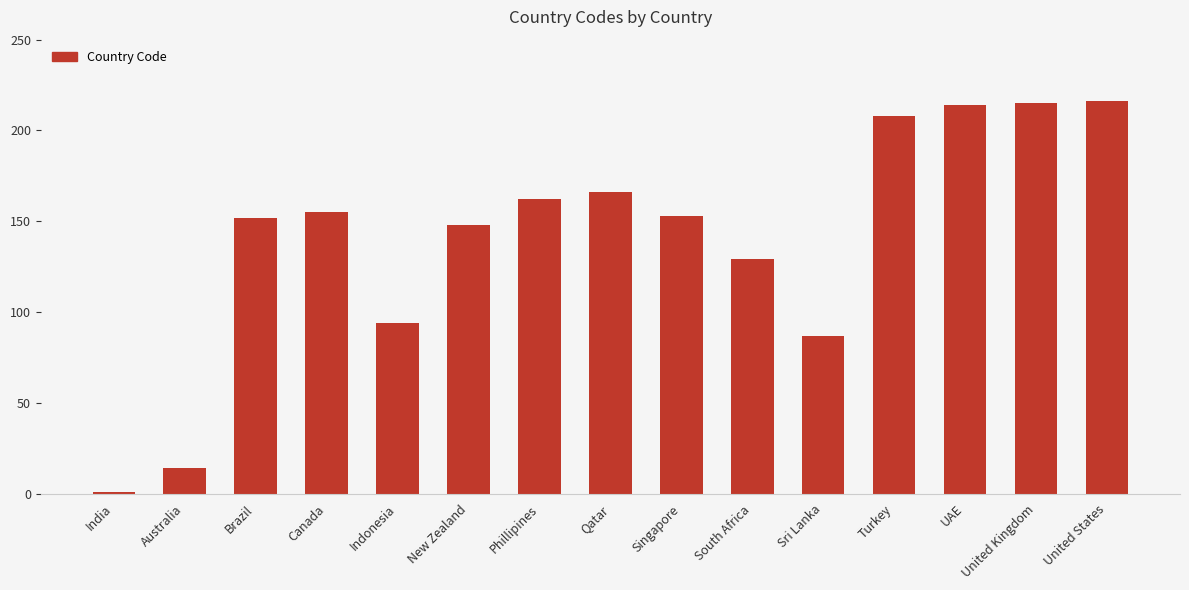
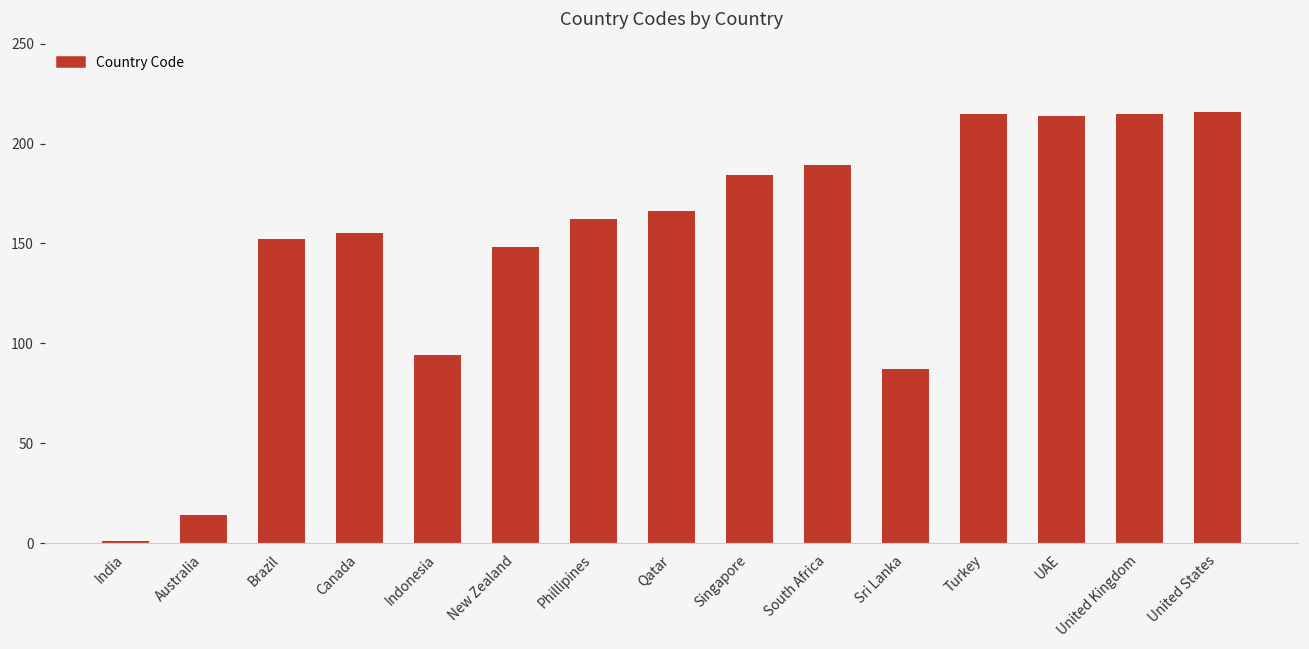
Singapore: 153 -> 184
South Africa: 129 -> 189
Turkey: 208 -> 215
